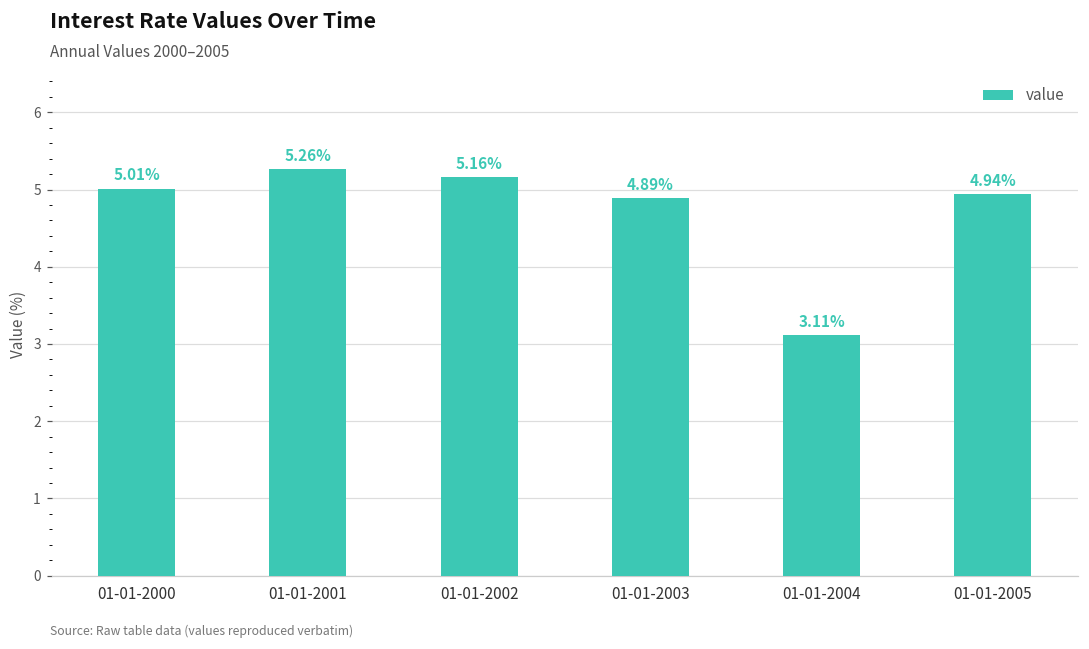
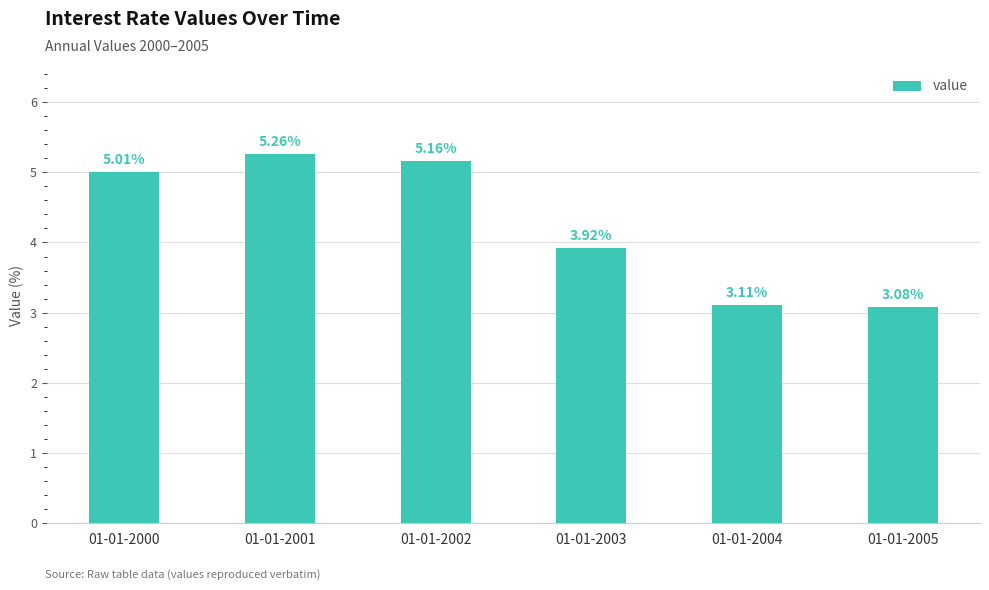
01-01-2003: 4.89% -> 3.92%
01-01-2005: 4.94% -> 3.08%
